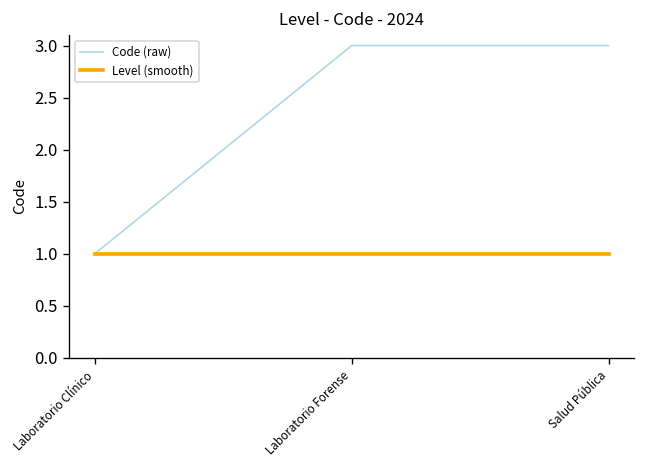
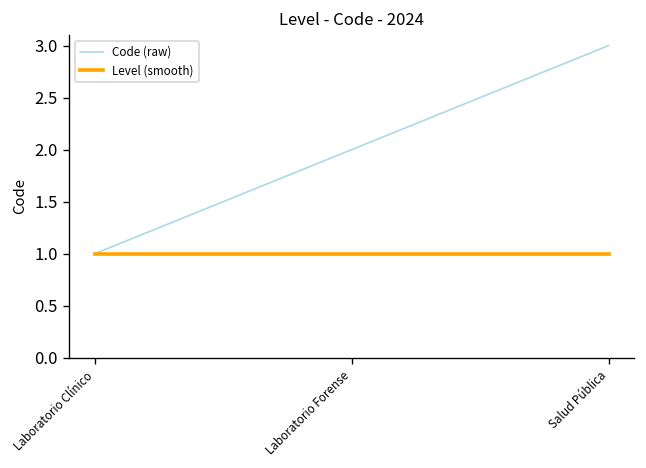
Code (raw), Laboratorio Forense: 3 -> 2
